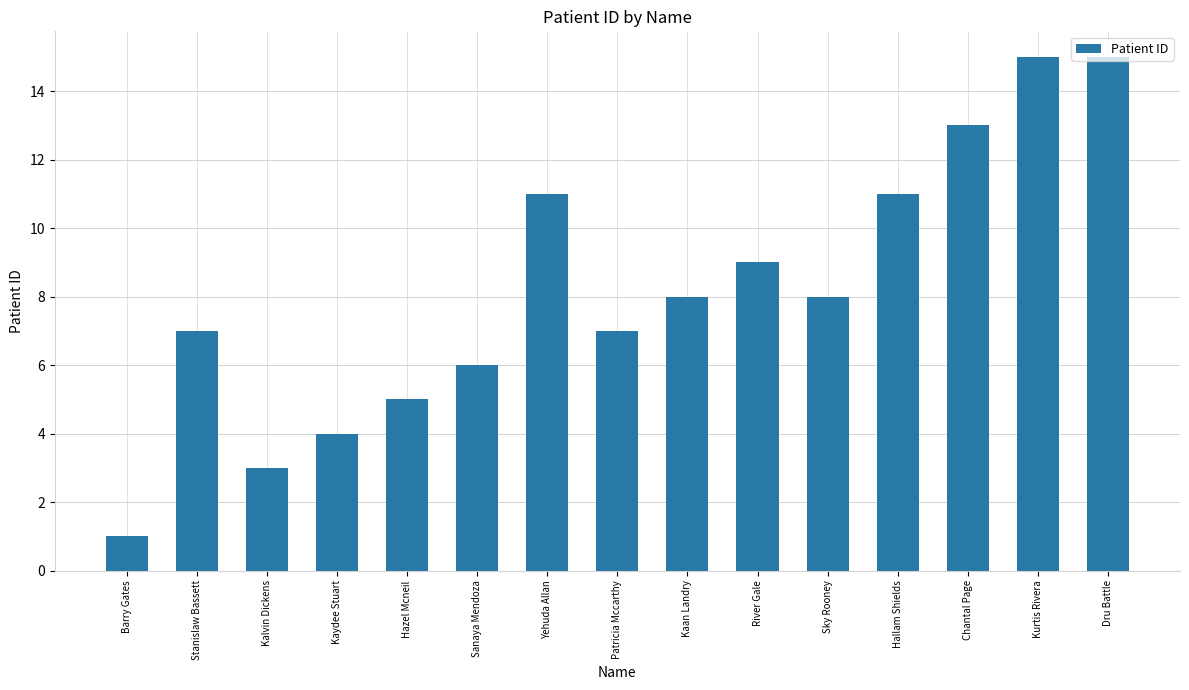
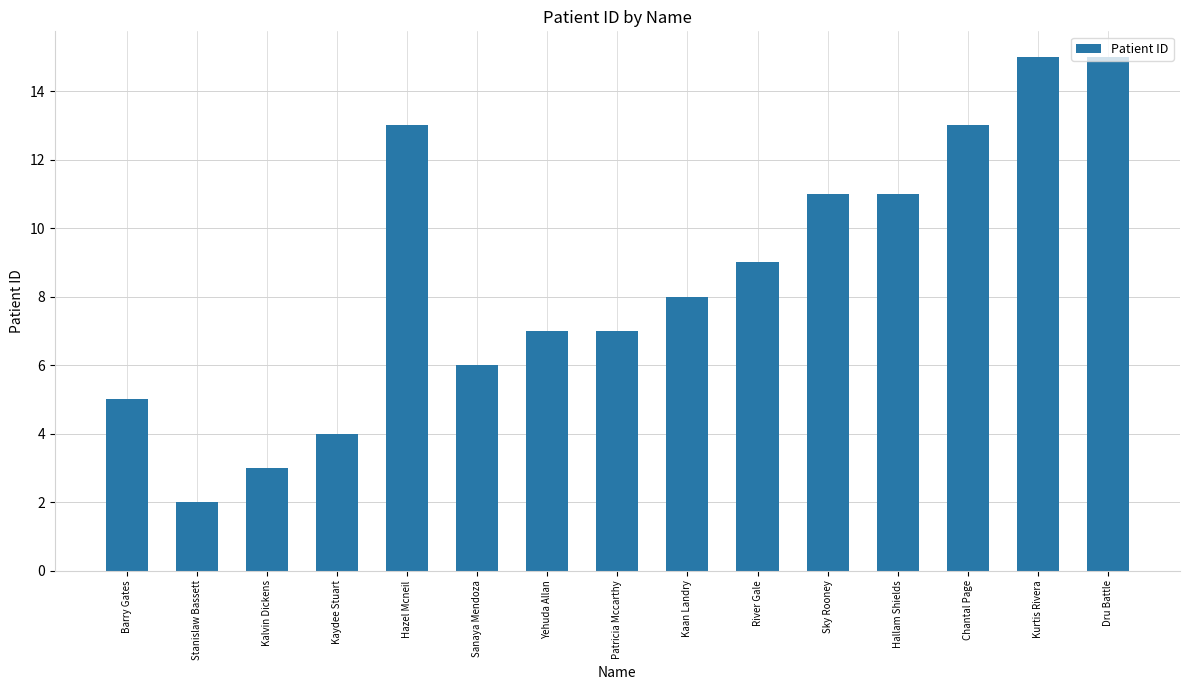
Barry Gates: 1 -> 5
Stanislaw Bassett: 7 -> 2
Hazel Mcneil: 5 -> 13
Yehuda Allan: 11 -> 7
Sky Rooney: 8 -> 11
